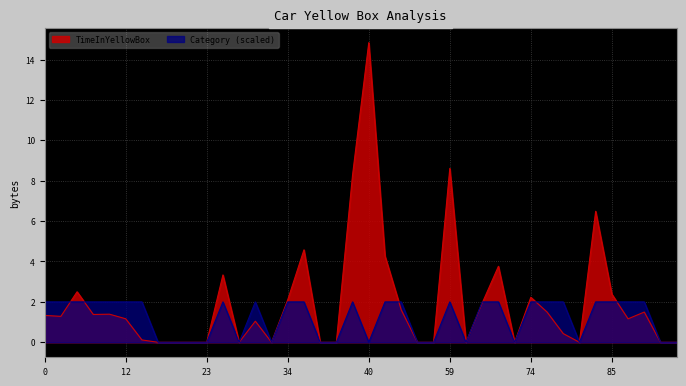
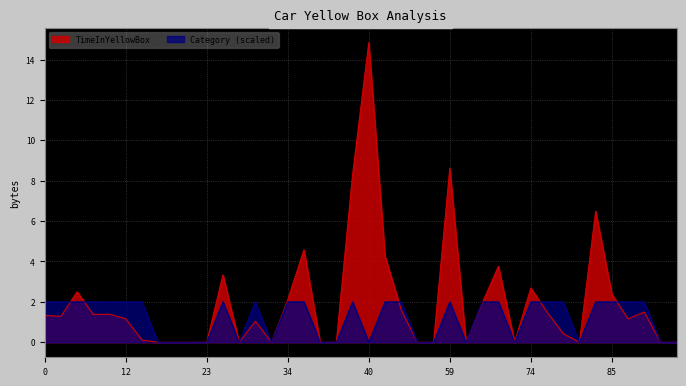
TimeInYellowBox, 74: 2.2 -> 2.7
